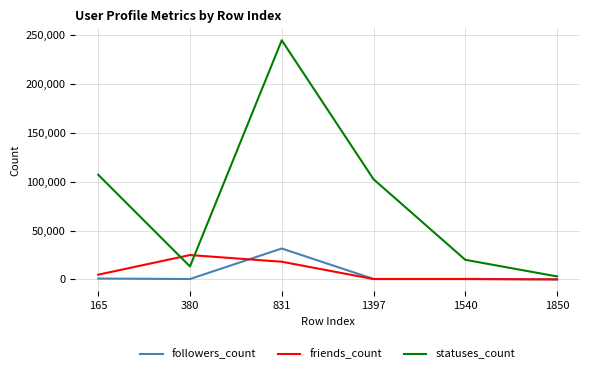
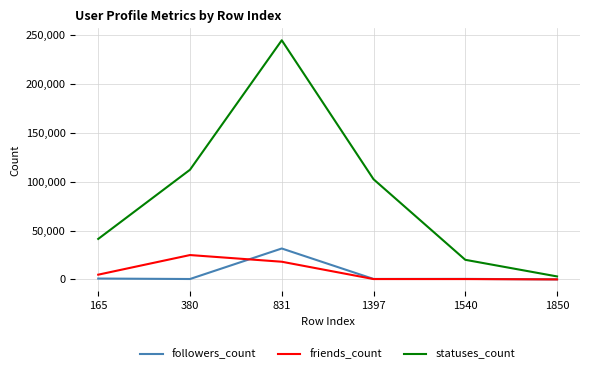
statuses_count, 165: 110,000 -> 40,000
statuses_count, 380: 10,000 -> 110,000
